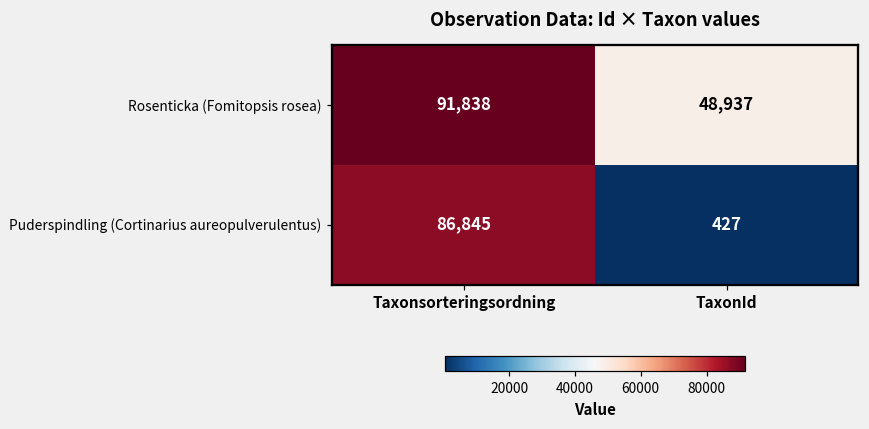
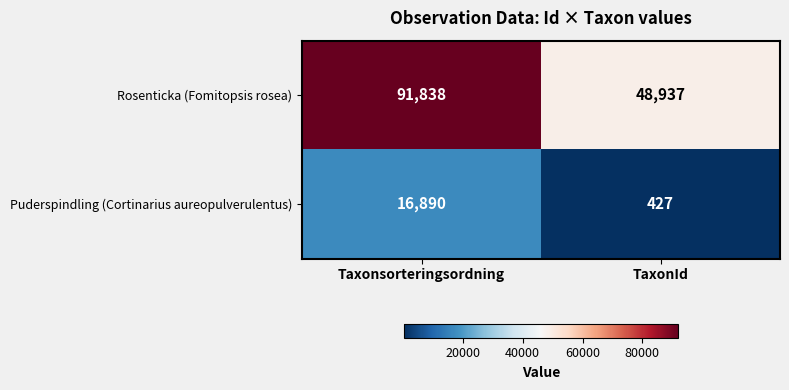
Puderspindling (Cortinarius aureopulverulentus), Taxonsorteringsordning: 86,845 -> 16,890
